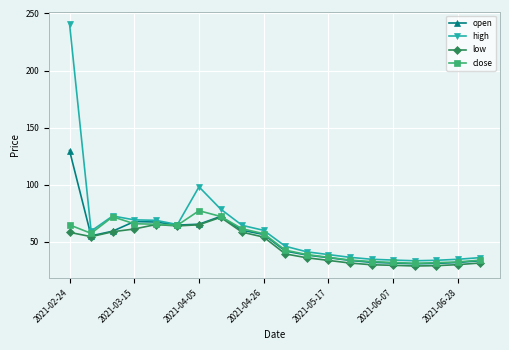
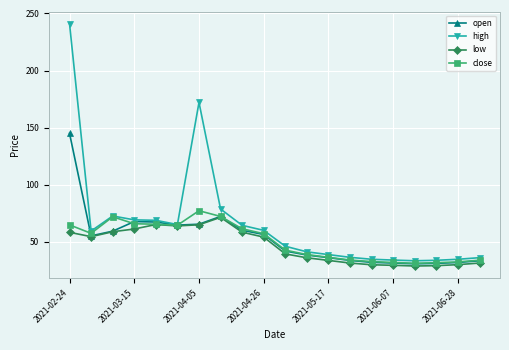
open, 2021-02-24: 130 -> 145
high, 2021-04-05: 98 -> 172
